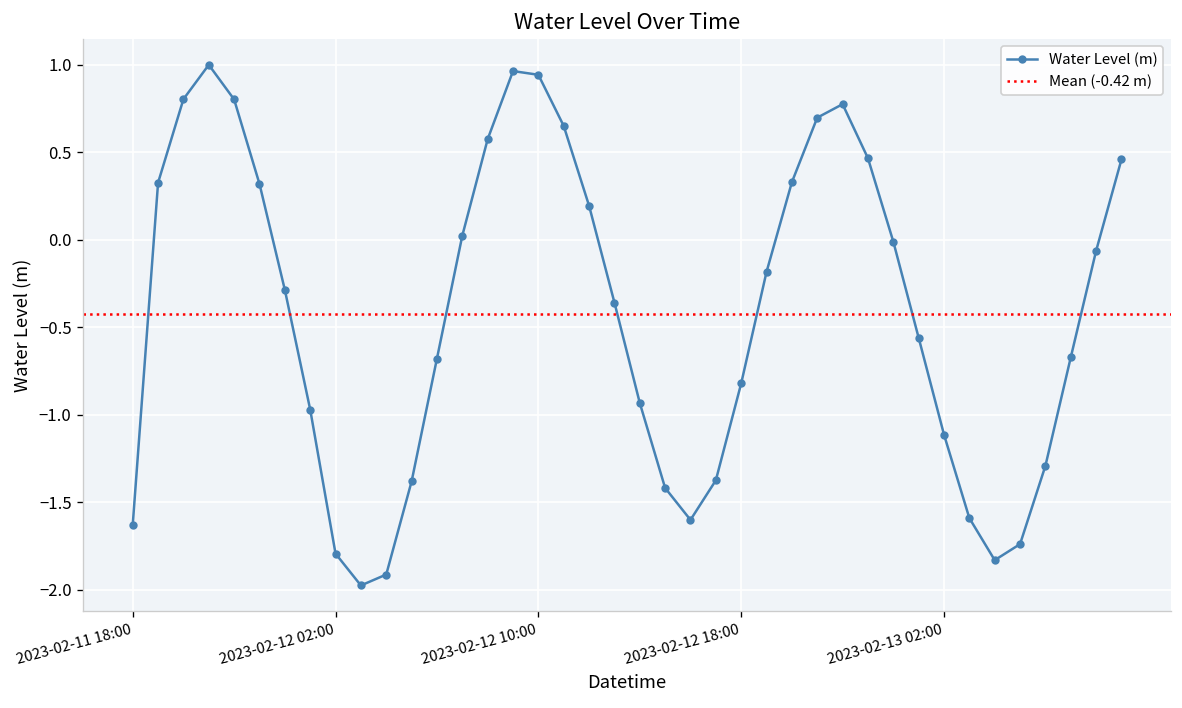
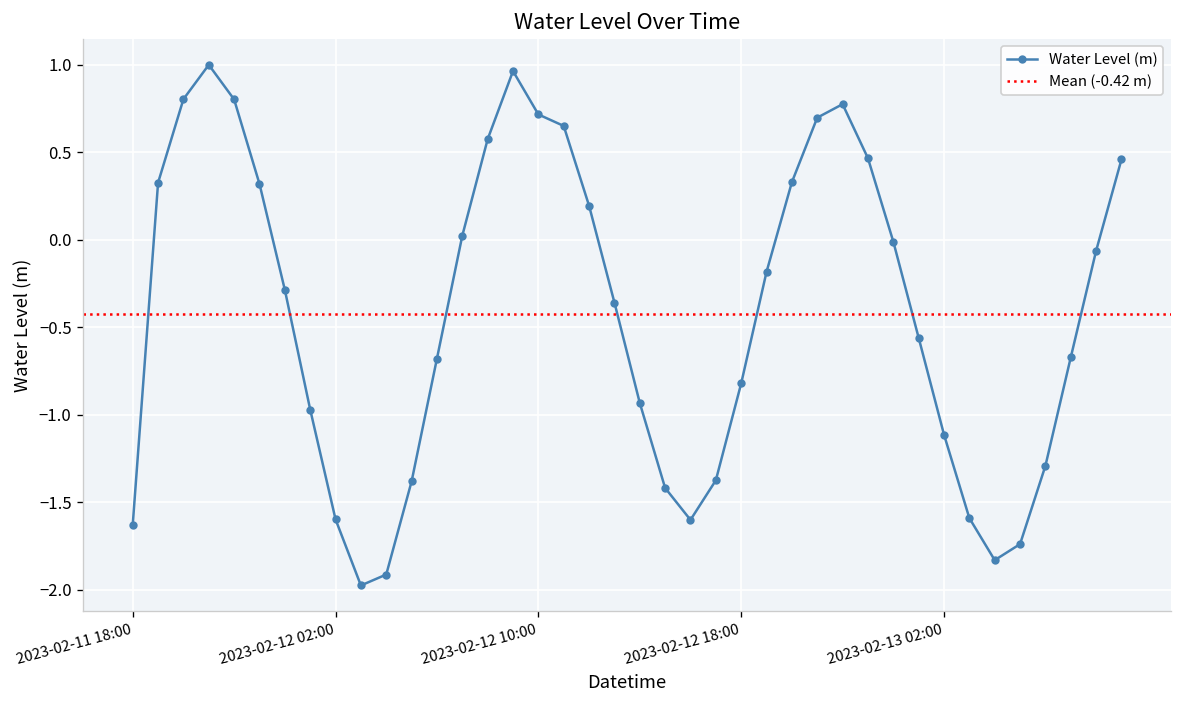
2023-02-12 02:00: -1.79 -> -1.60
2023-02-12 10:00: 0.94 -> 0.72
